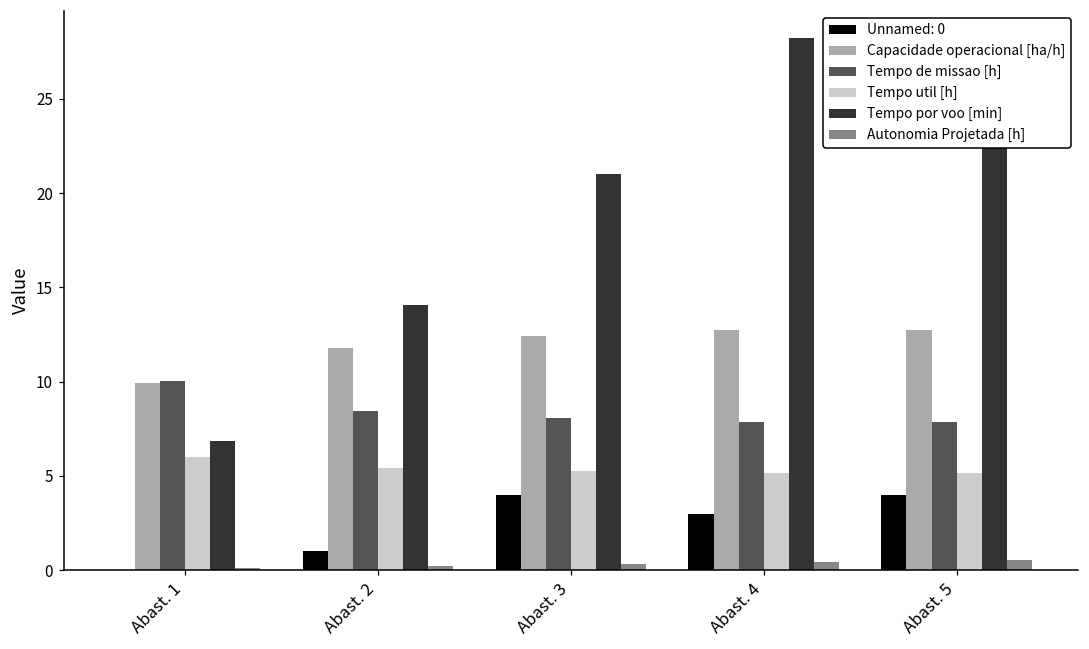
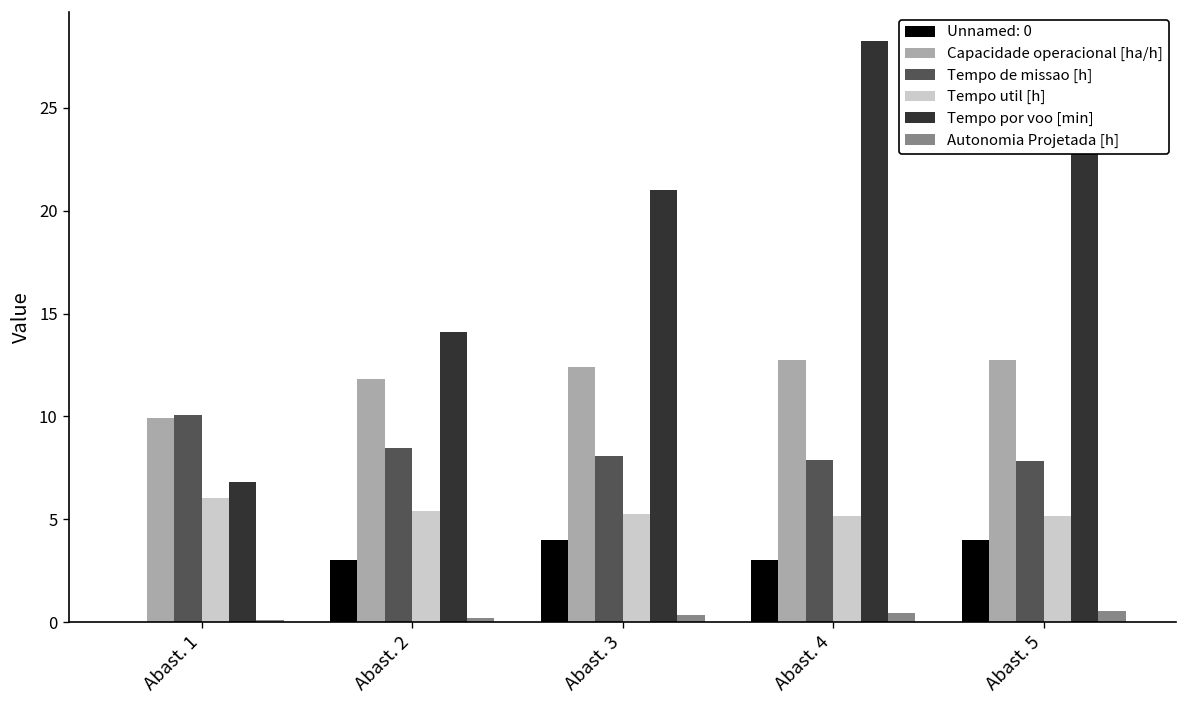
Unnamed: 0, Abast. 2: 1 -> 3
